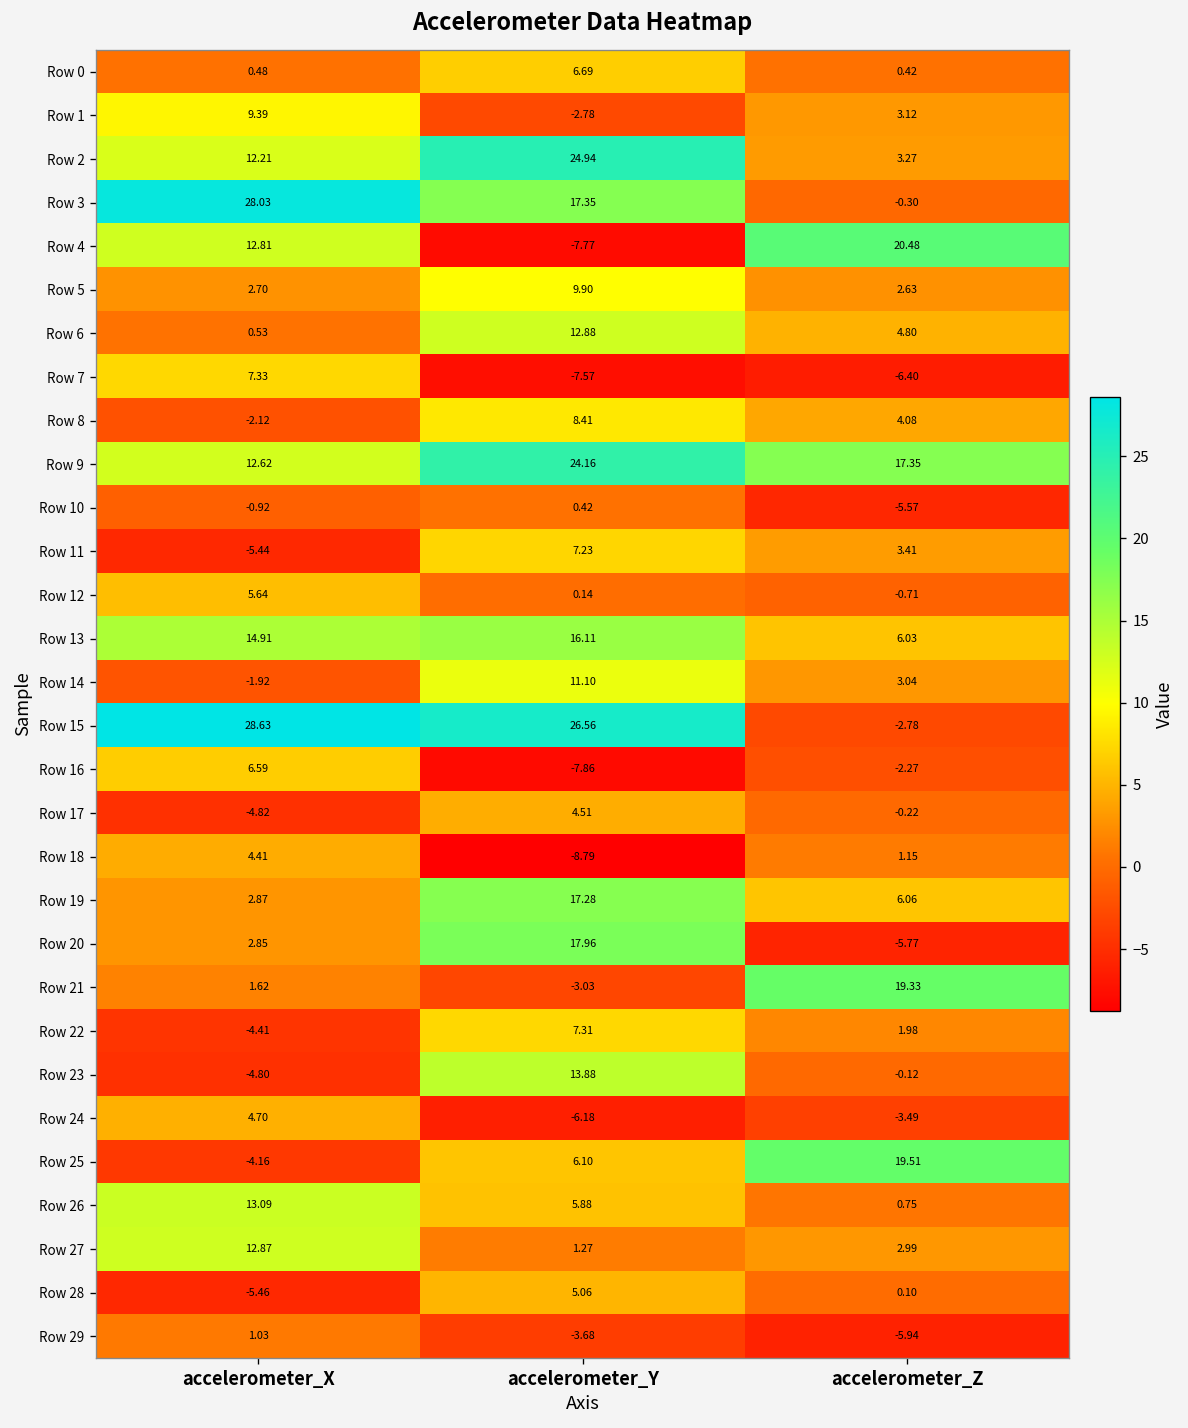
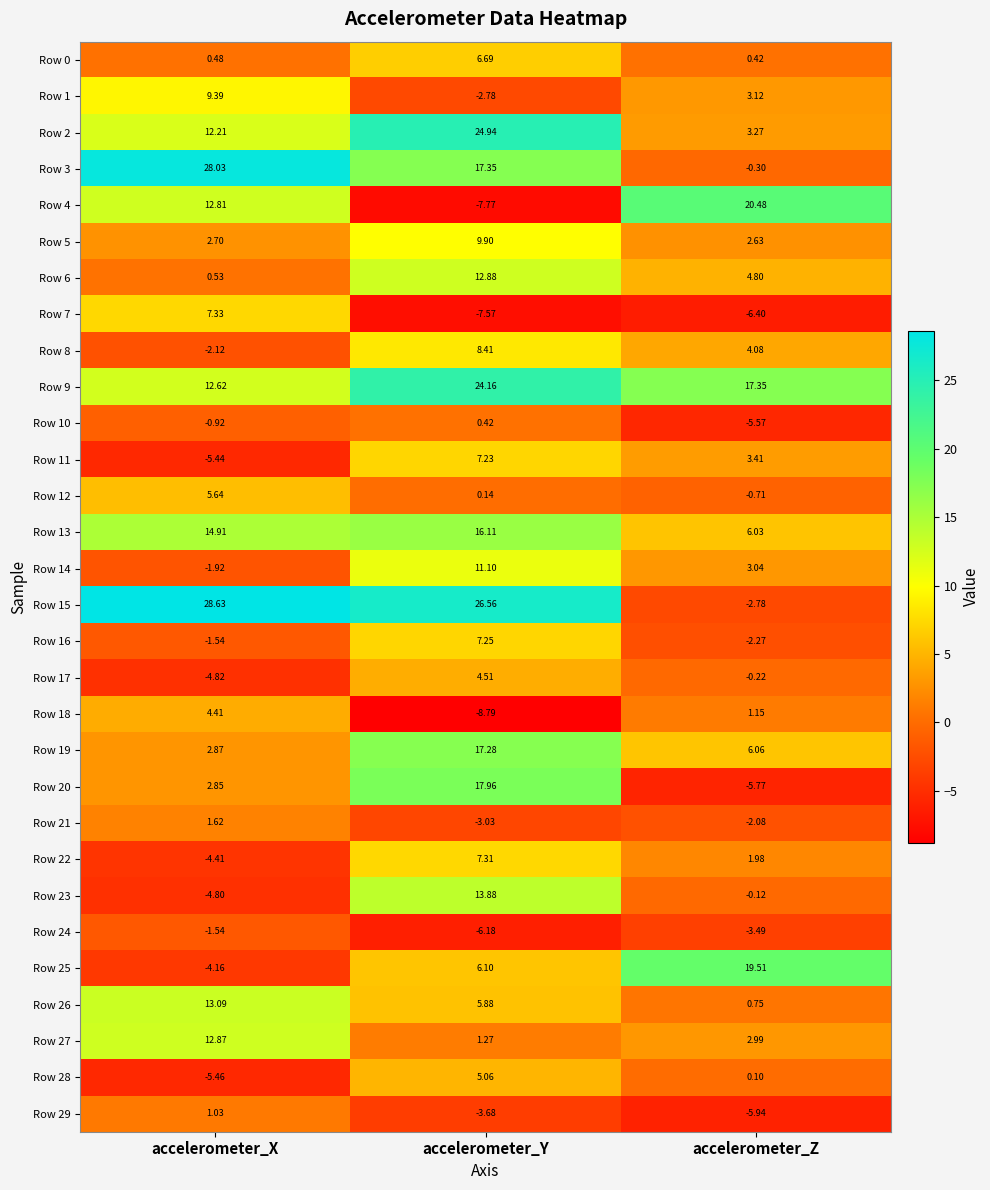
Row 16, accelerometer_X: 6.59 -> -1.54
Row 16, accelerometer_Y: -7.86 -> 7.25
Row 21, accelerometer_Z: 19.33 -> -2.08
Row 24, accelerometer_X: 4.70 -> -1.54
